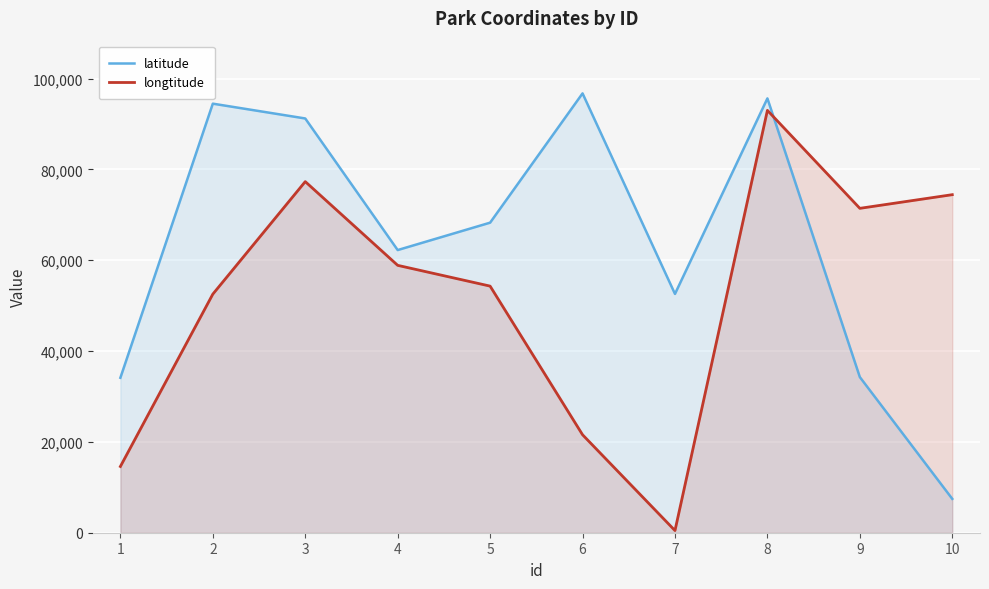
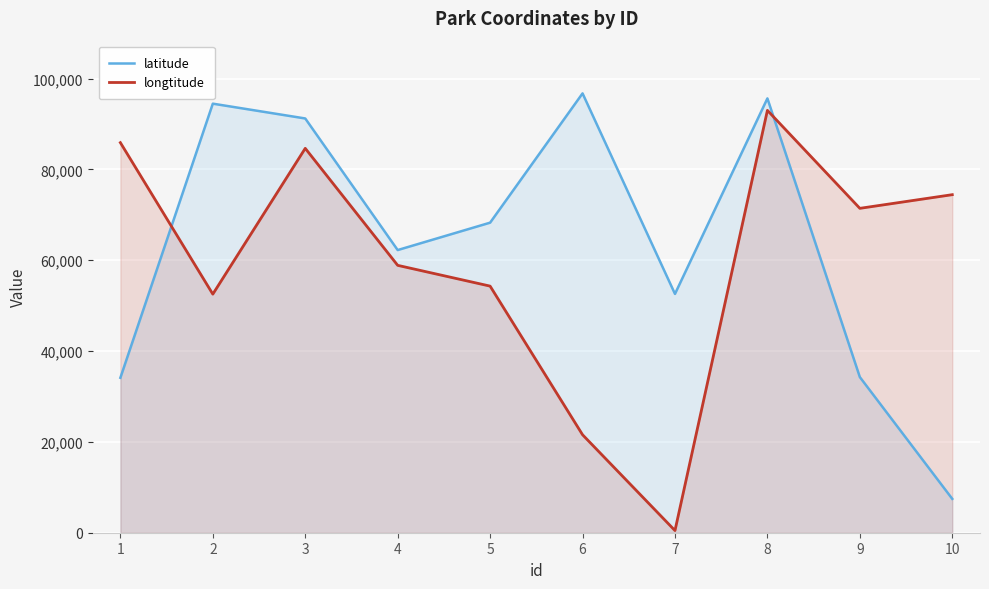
longtitude, 1: 15,000 -> 86,000
longtitude, 3: 77,000 -> 85,000
